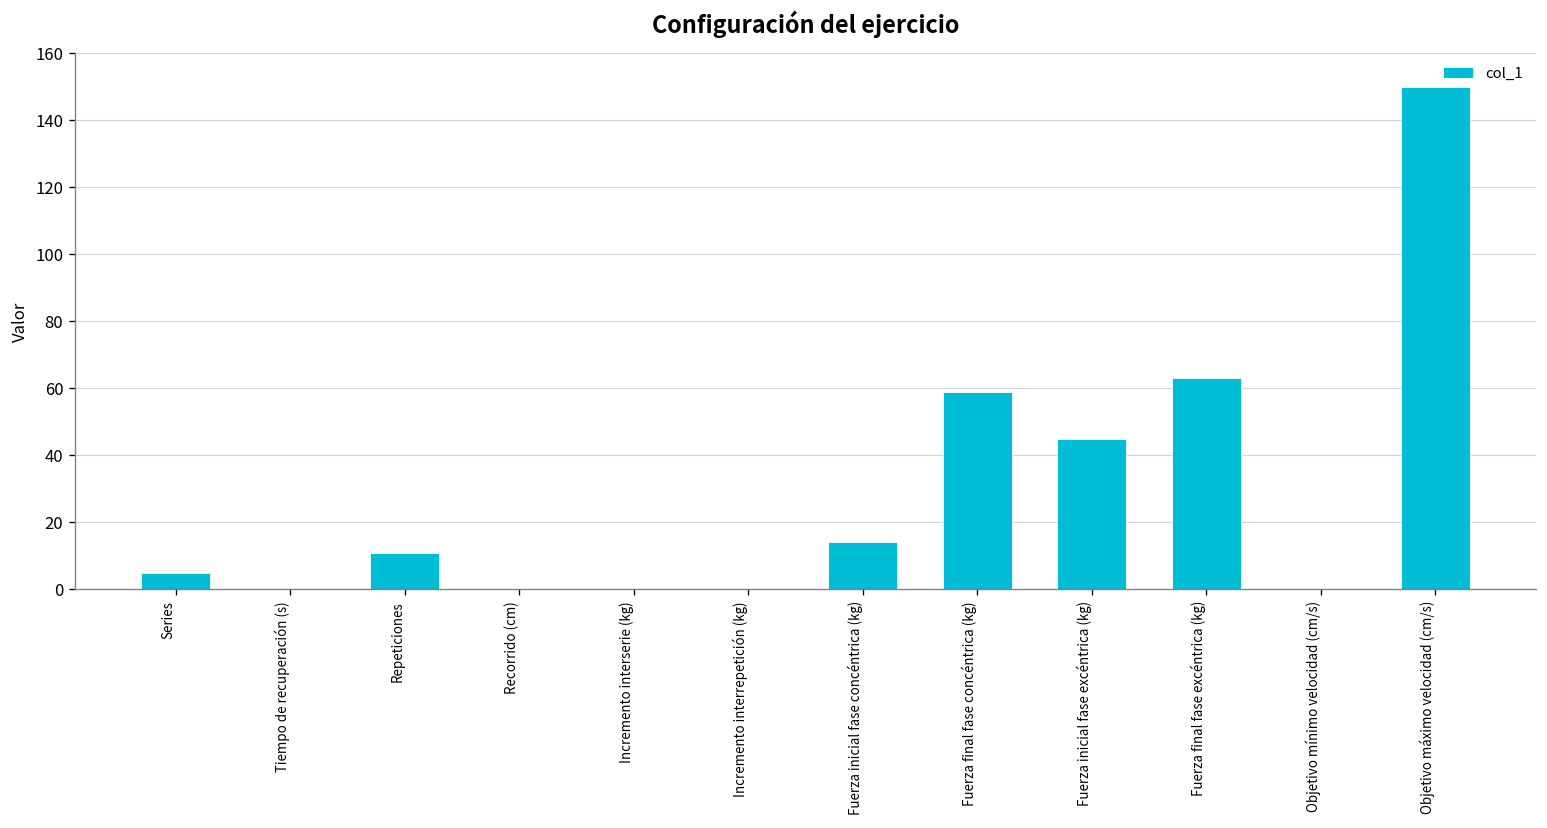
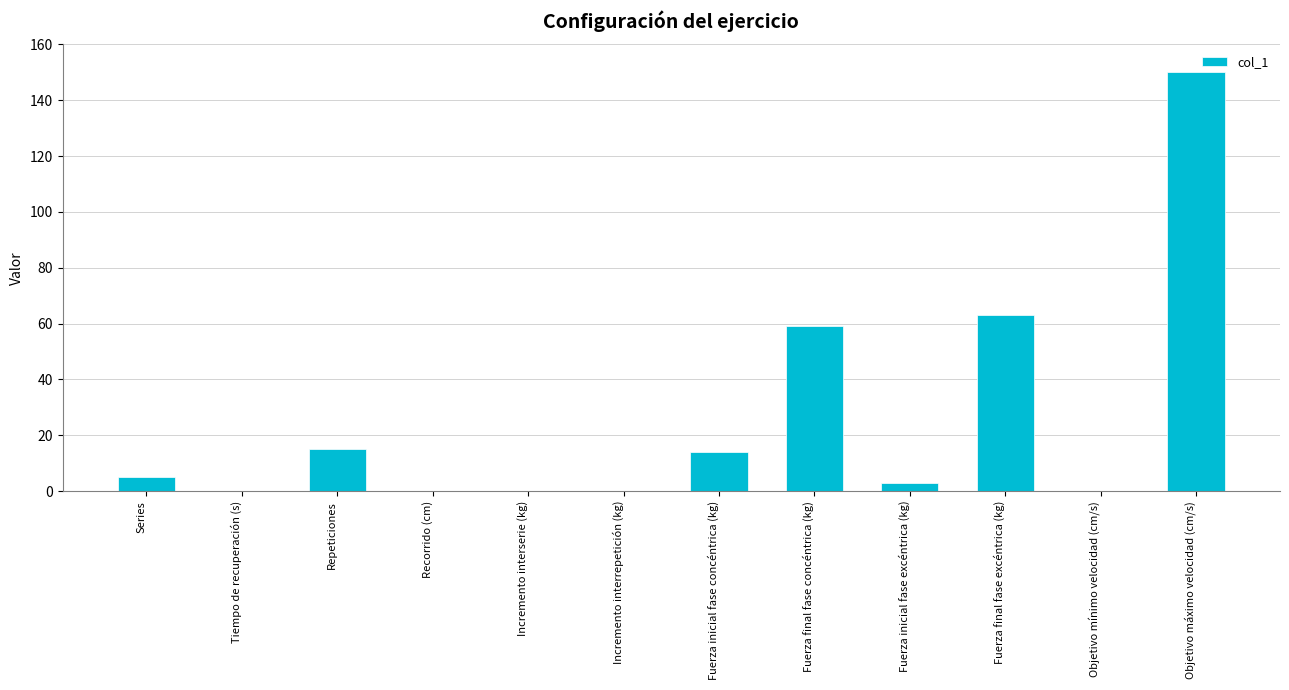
Repeticiones: 11 -> 15
Fuerza inicial fase excéntrica (kg): 45 -> 3
